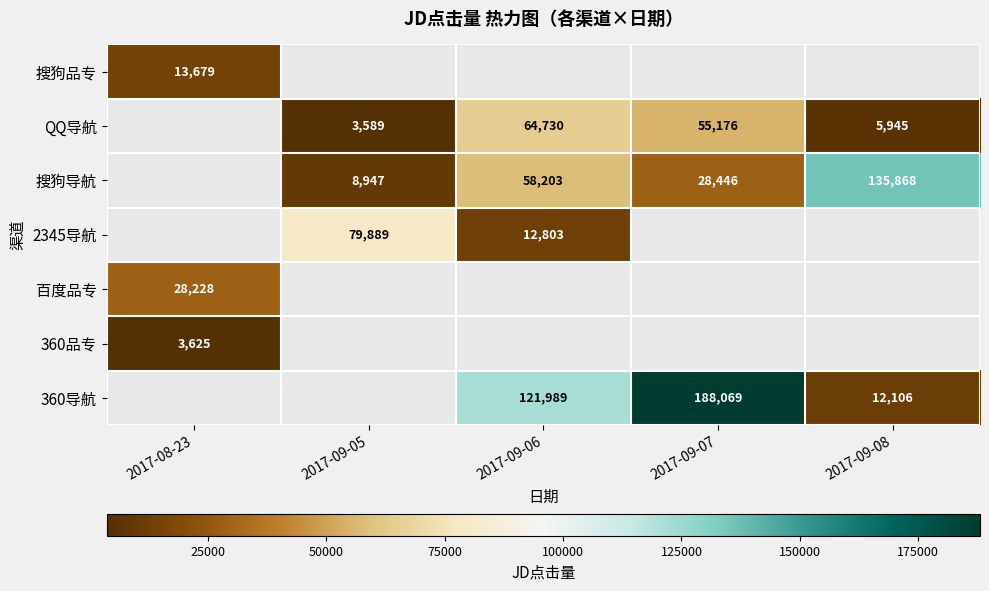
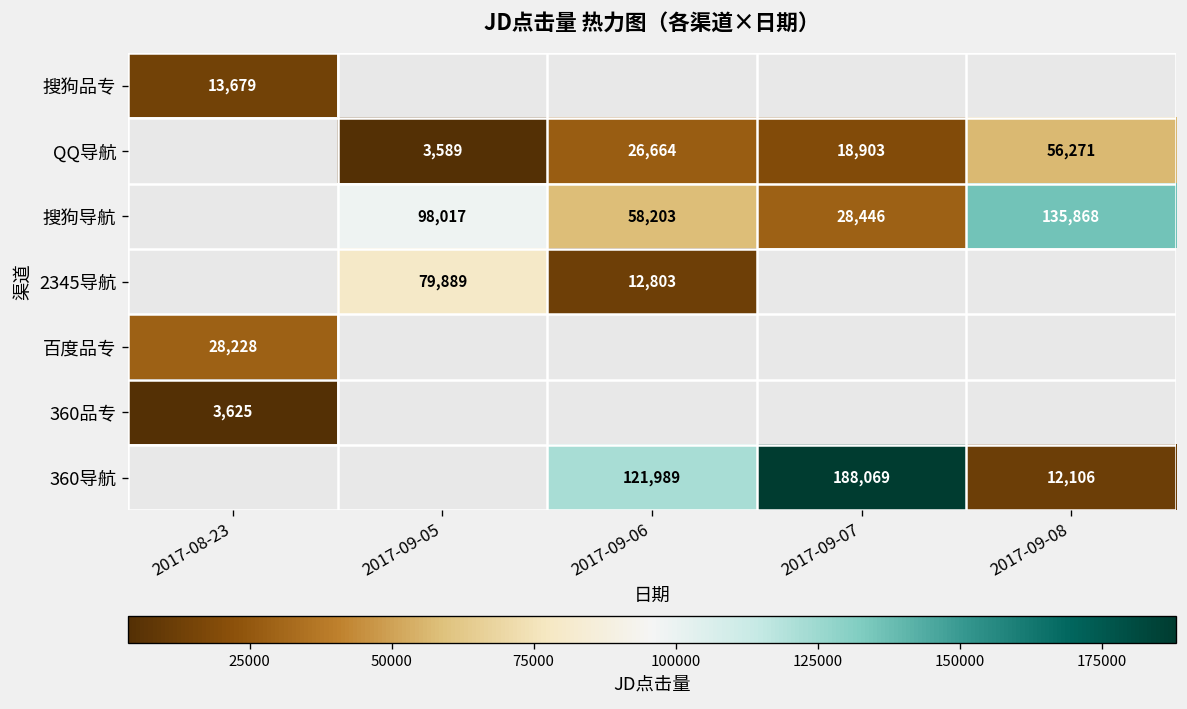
QQ导航, 2017-09-06: 64,730 -> 26,664
QQ导航, 2017-09-07: 55,176 -> 18,903
QQ导航, 2017-09-08: 5,945 -> 56,271
搜狗导航, 2017-09-05: 8,947 -> 98,017
